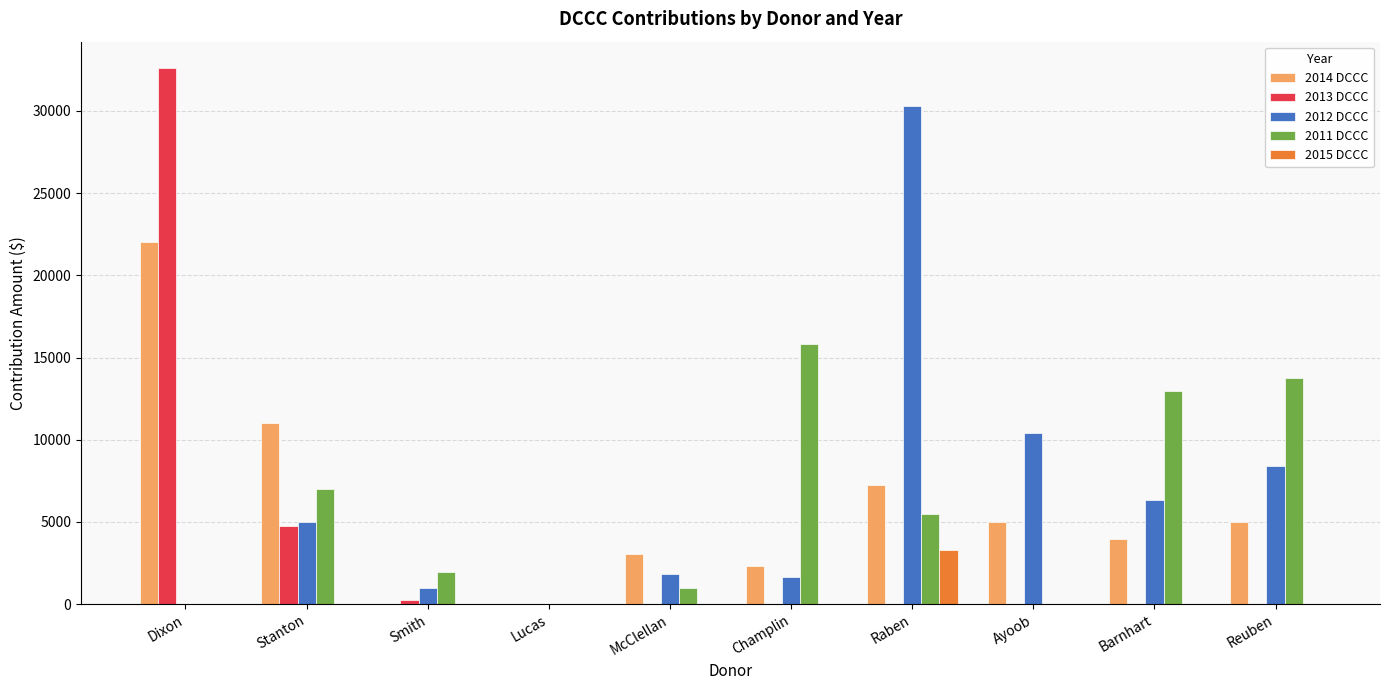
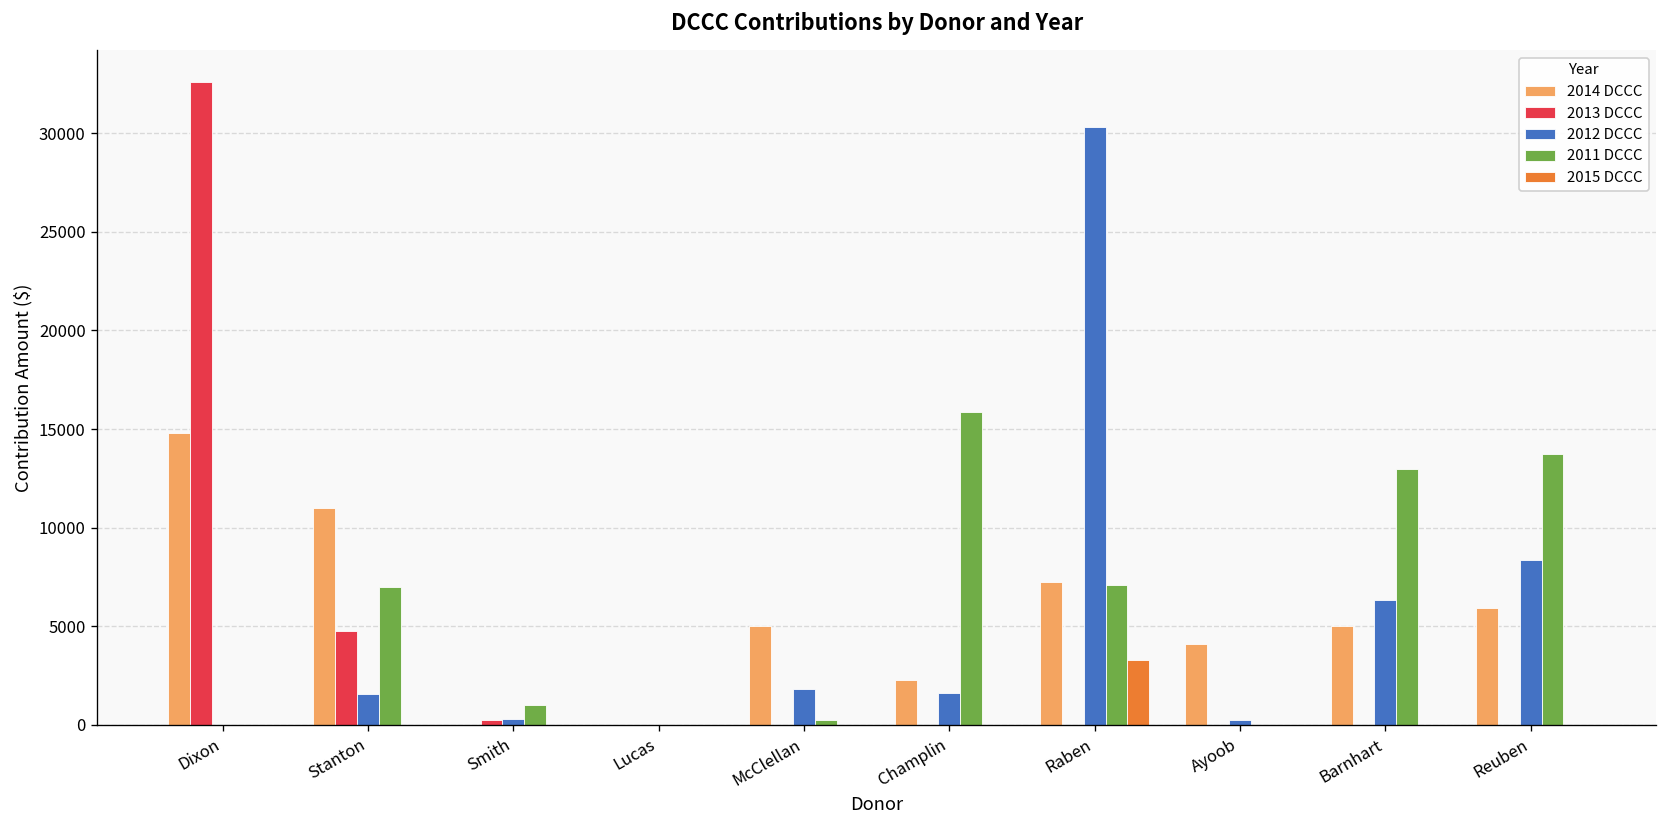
2014 DCCC, Dixon: 22000 -> 14800
2012 DCCC, Stanton: 5000 -> 1600
2012 DCCC, Smith: 1000 -> 300
2011 DCCC, Smith: 2000 -> 1000
2014 DCCC, McClellan: 3000 -> 5000
2011 DCCC, McClellan: 1000 -> 300
2011 DCCC, Raben: 5500 -> 7100
2014 DCCC, Ayoob: 5000 -> 4100
2012 DCCC, Ayoob: 10400 -> 300
2014 DCCC, Barnhart: 3900 -> 5000
2014 DCCC, Reuben: 5000 -> 5900
